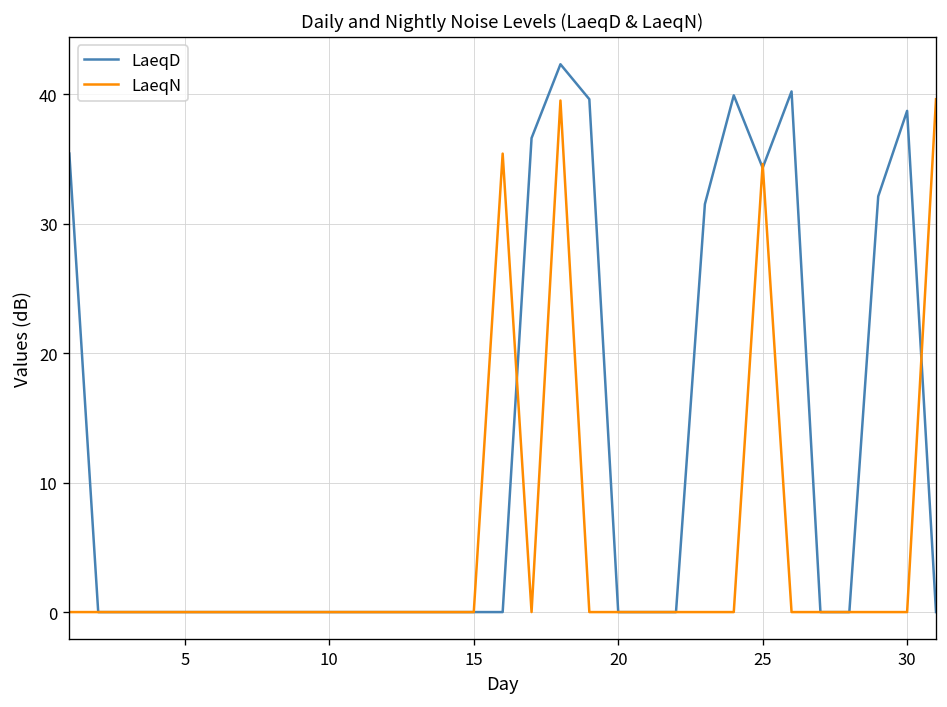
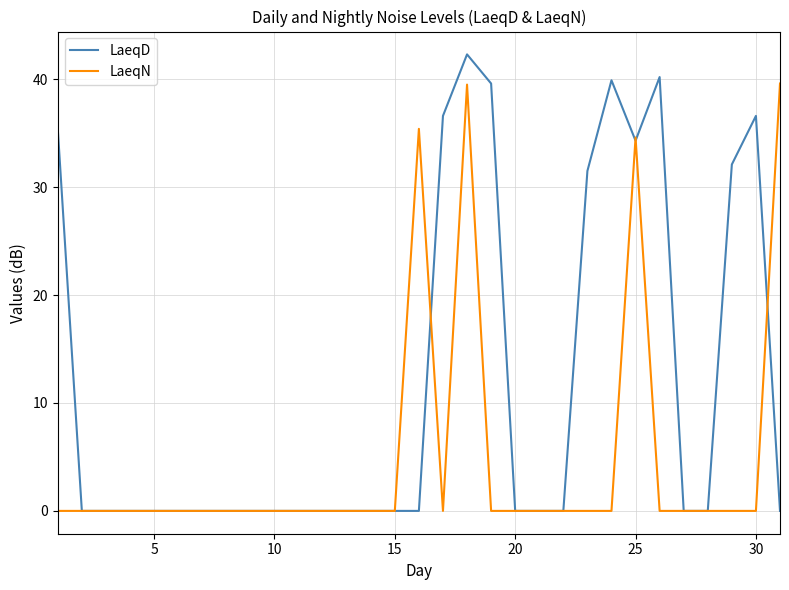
LaeqD, 30: 38.7 -> 36.6
